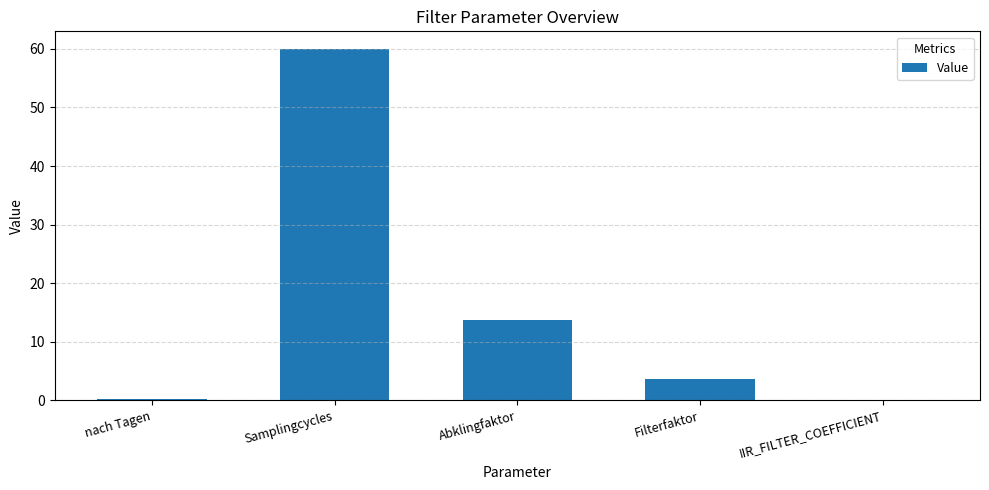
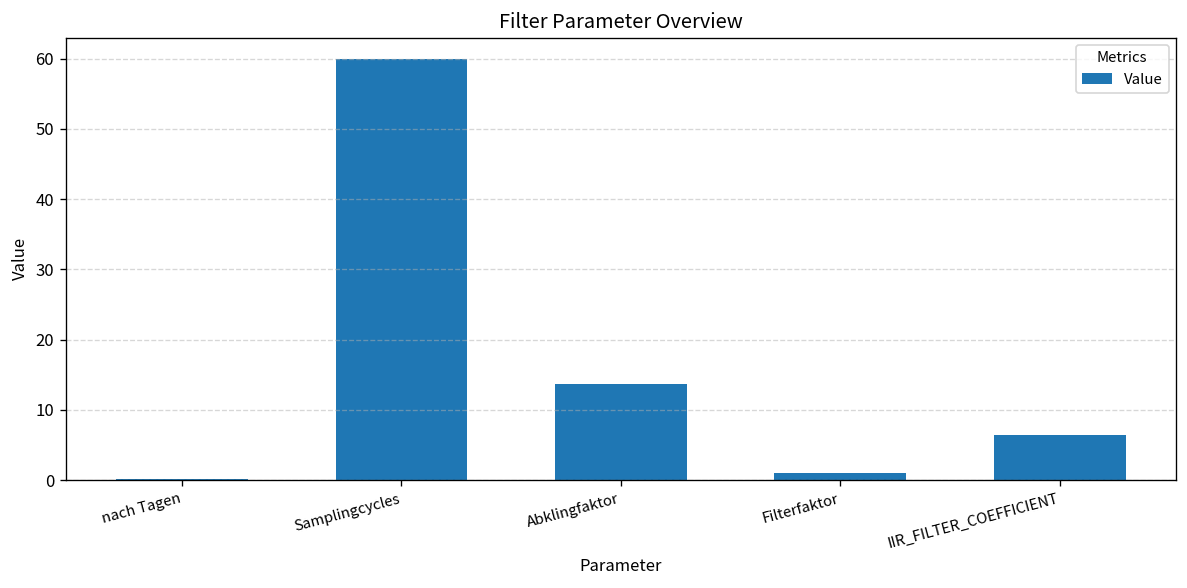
Filterfaktor: 4 -> 1
IIR_FILTER_COEFFICIENT: 0 -> 7
